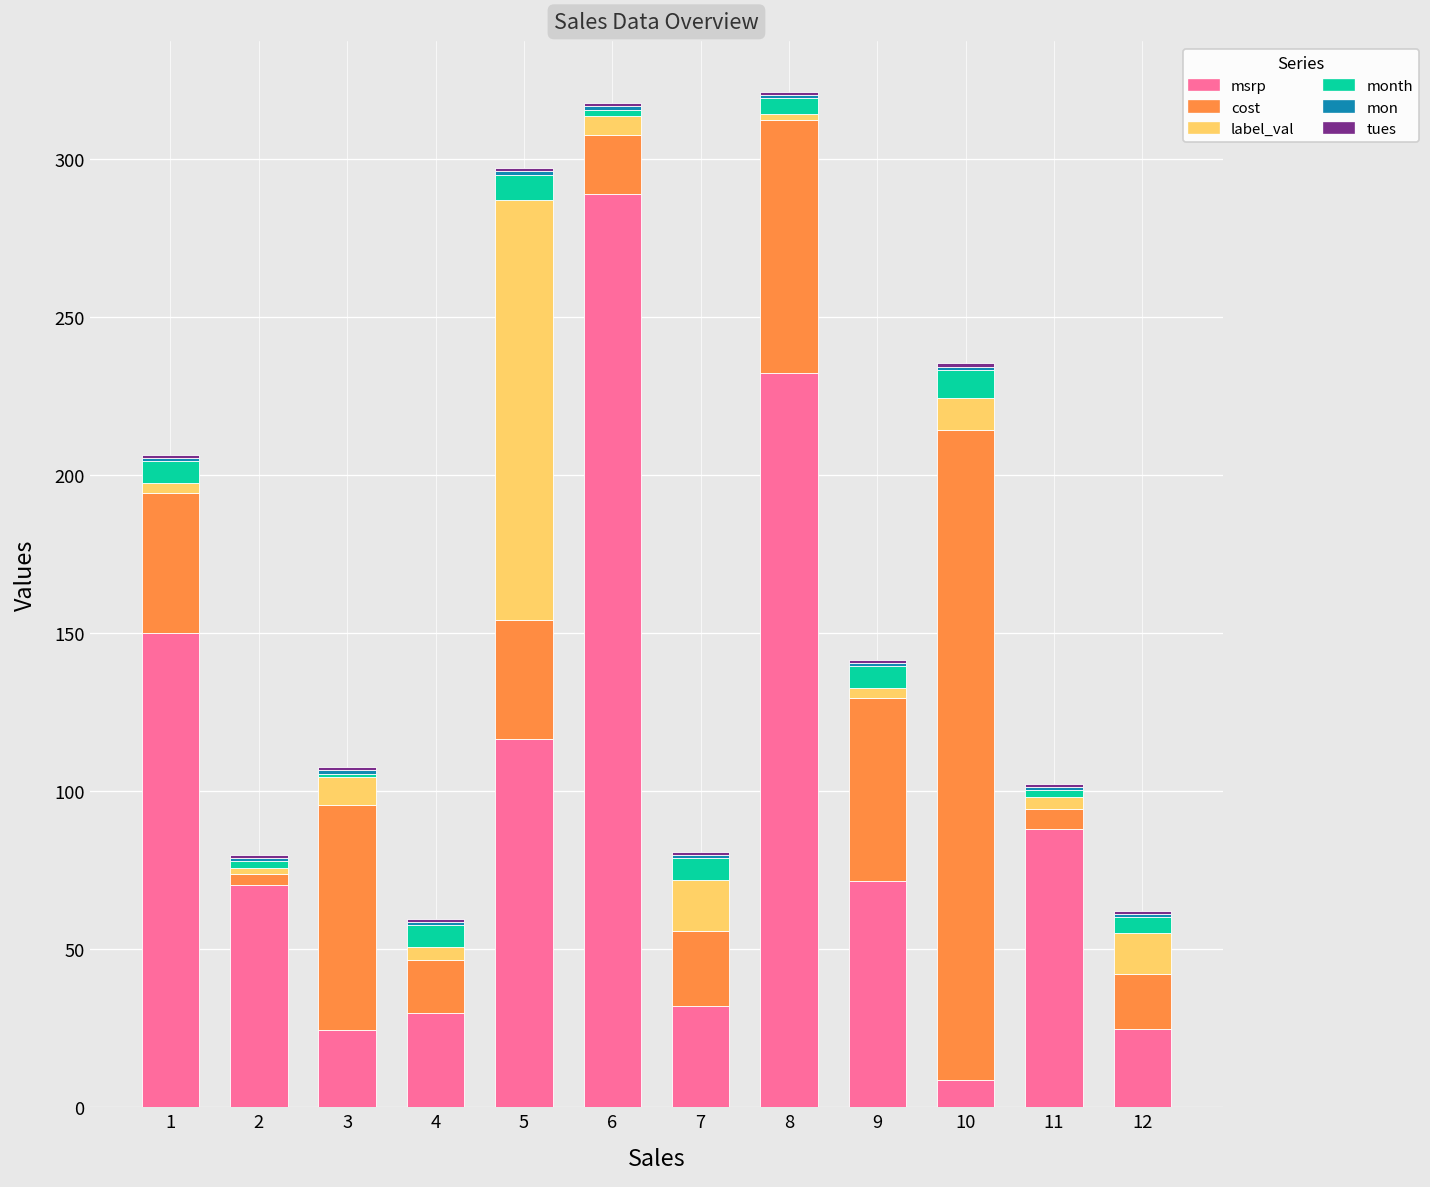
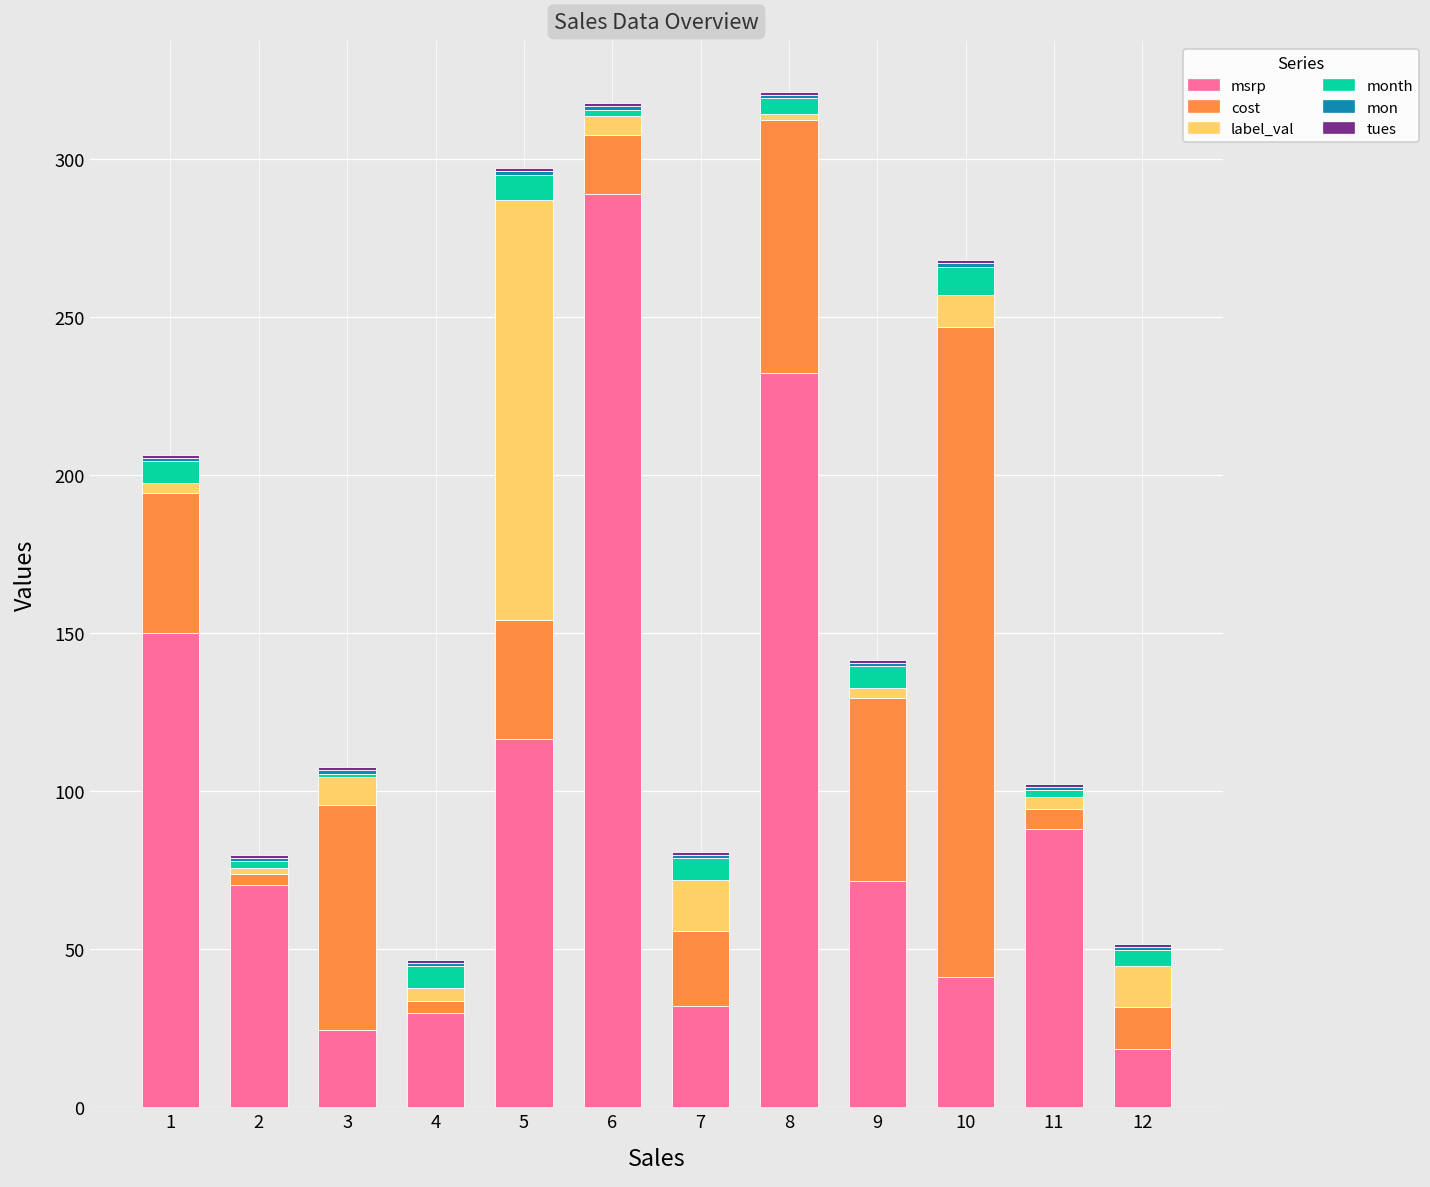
cost, 4: 17 -> 4
msrp, 10: 8 -> 41
msrp, 12: 25 -> 18
cost, 12: 17 -> 13
